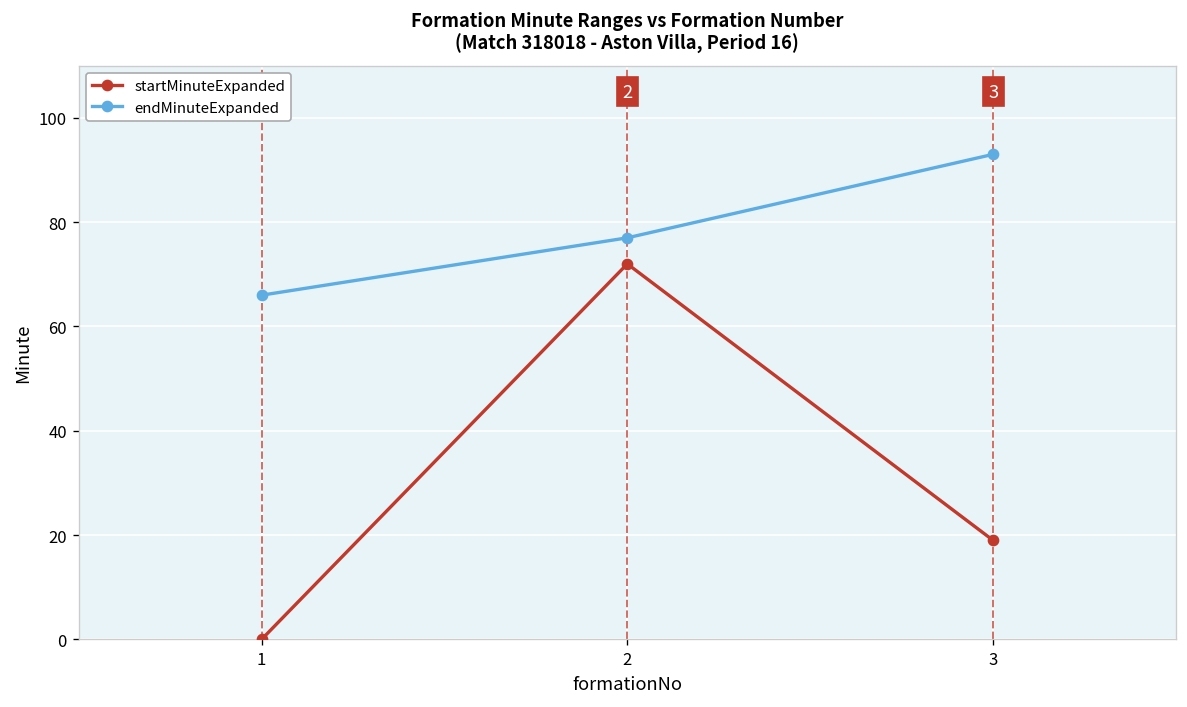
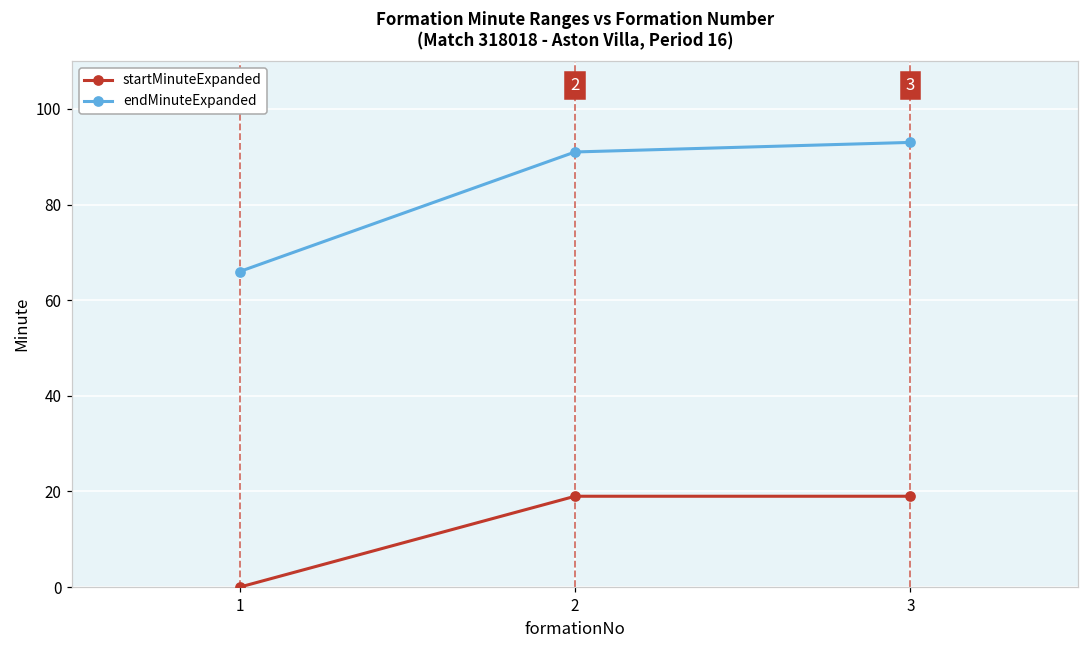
startMinuteExpanded, 2: 72 -> 19
endMinuteExpanded, 2: 77 -> 91
